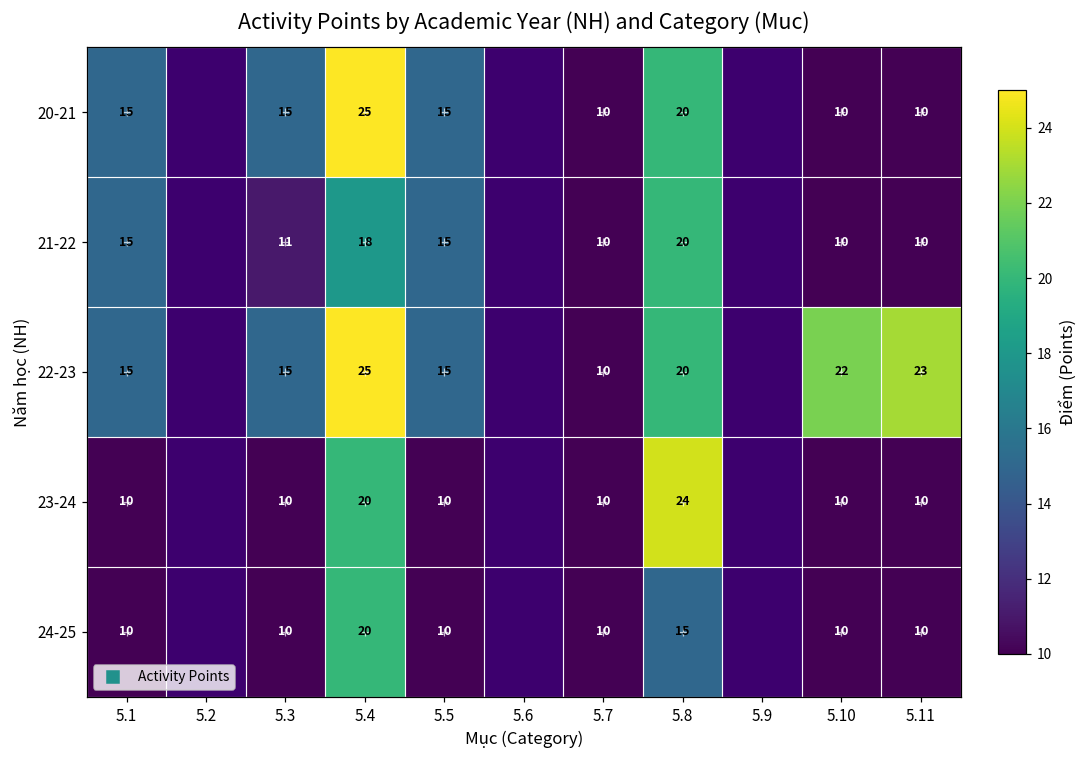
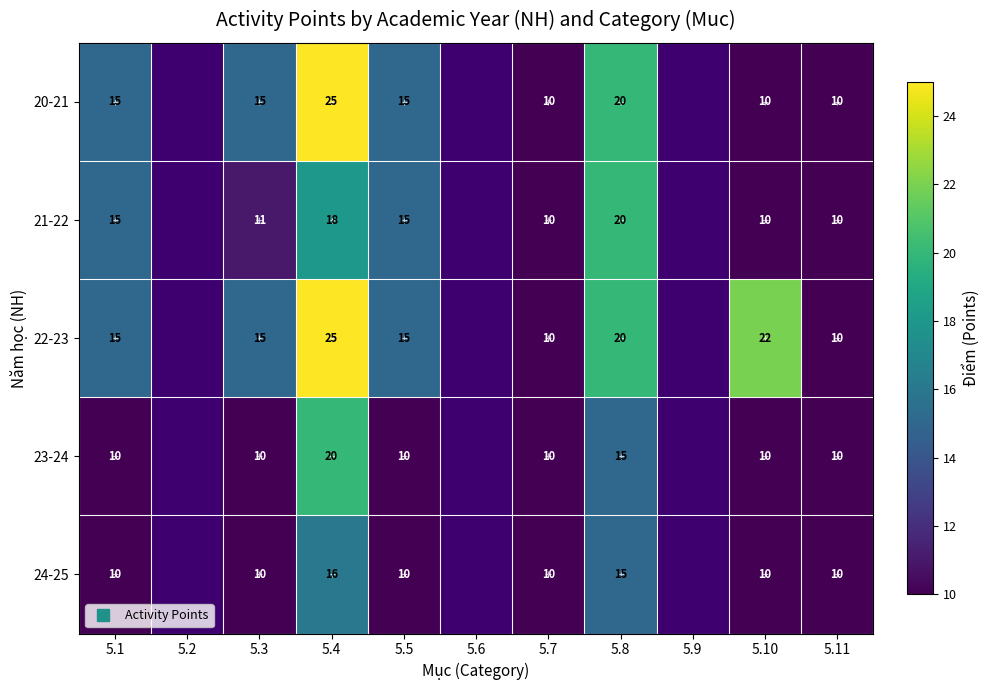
22-23, 5.11: 23 -> 10
23-24, 5.8: 24 -> 15
24-25, 5.4: 20 -> 16
